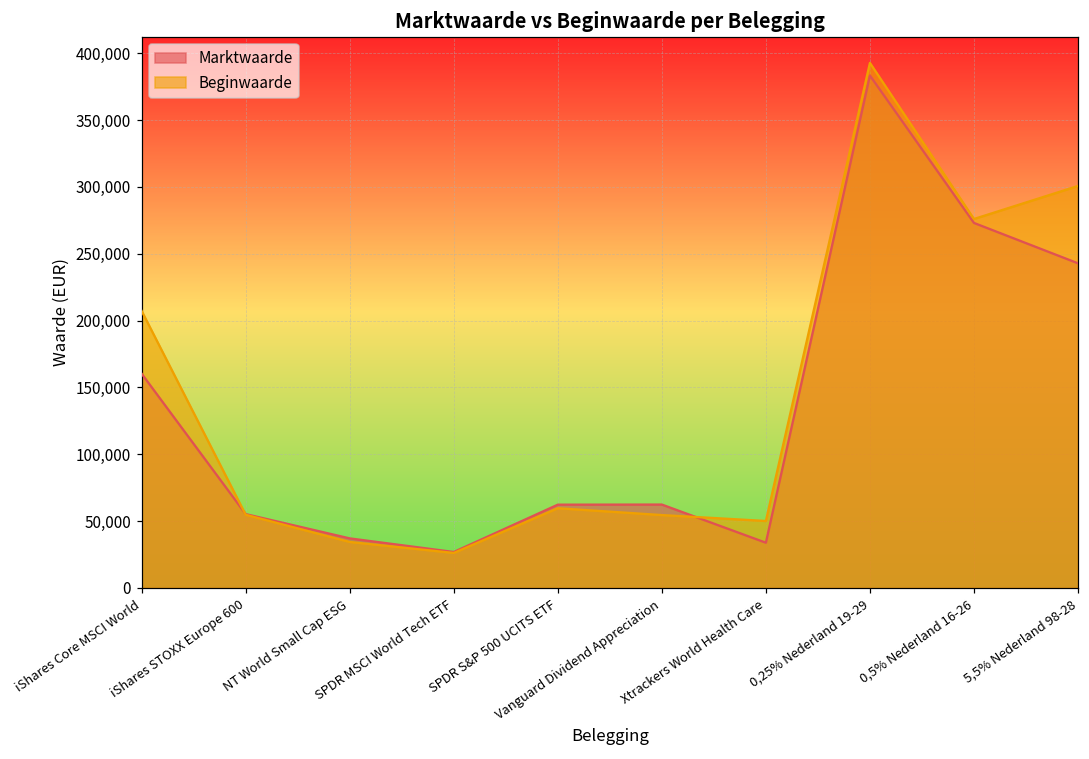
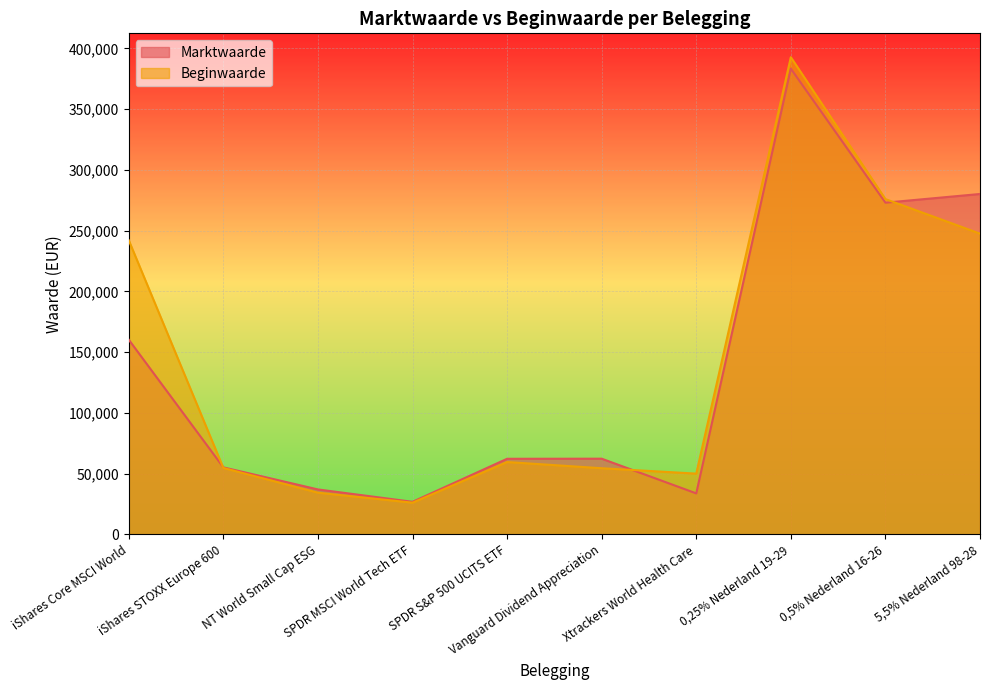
Beginwaarde, iShares Core MSCI World: 207,000 -> 242,000
Marktwaarde, 5,5% Nederland 98-28: 243,000 -> 280,000
Beginwaarde, 5,5% Nederland 98-28: 301,000 -> 248,000
